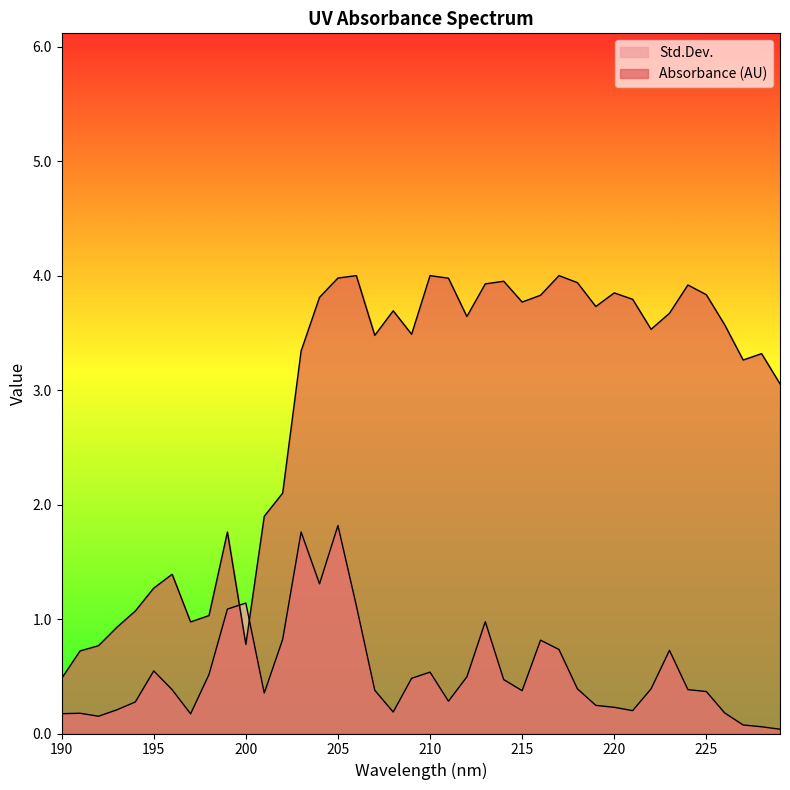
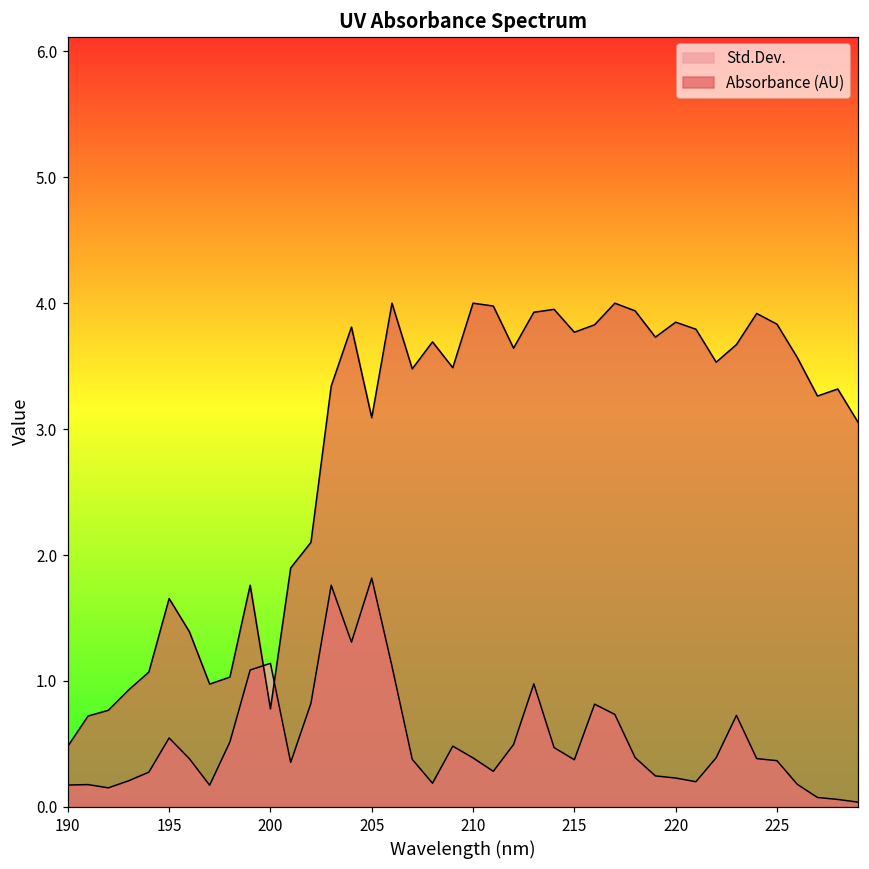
Absorbance (AU), 195: 1.27 -> 1.65
Absorbance (AU), 205: 3.98 -> 3.09
Std.Dev., 210: 0.54 -> 0.39
